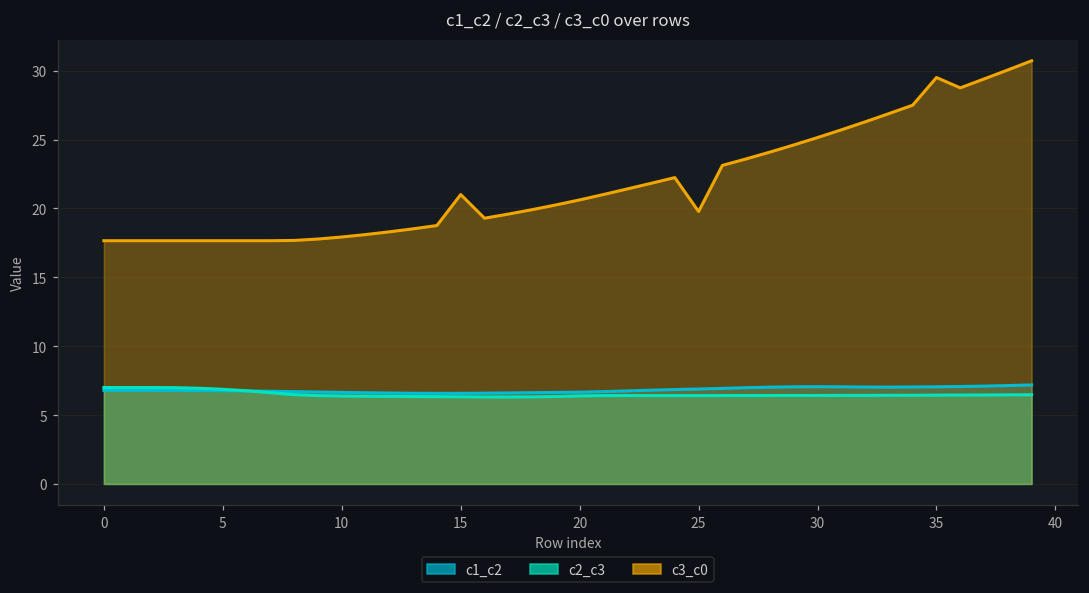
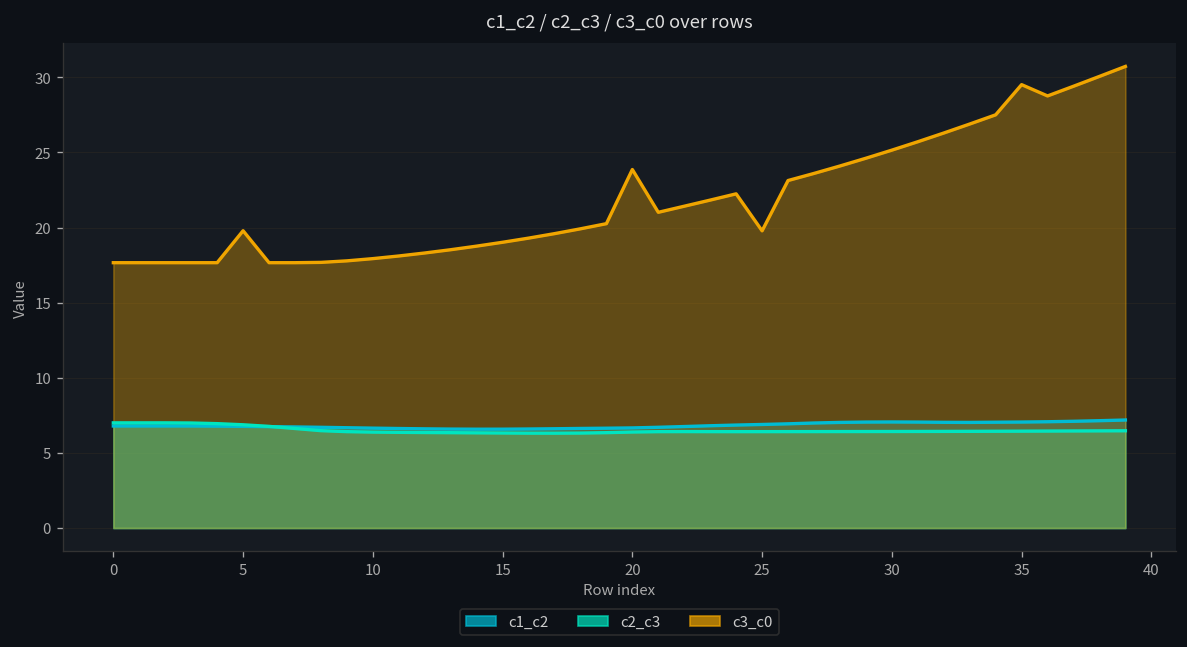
c3_c0, 5: 17.7 -> 19.8
c3_c0, 15: 21.0 -> 19.0
c3_c0, 20: 20.6 -> 23.9
